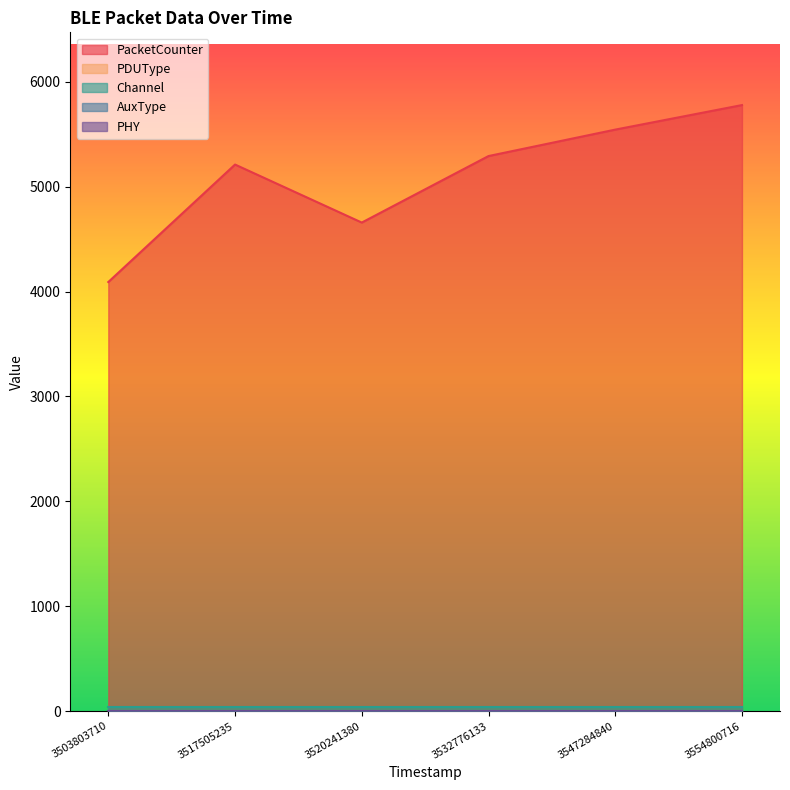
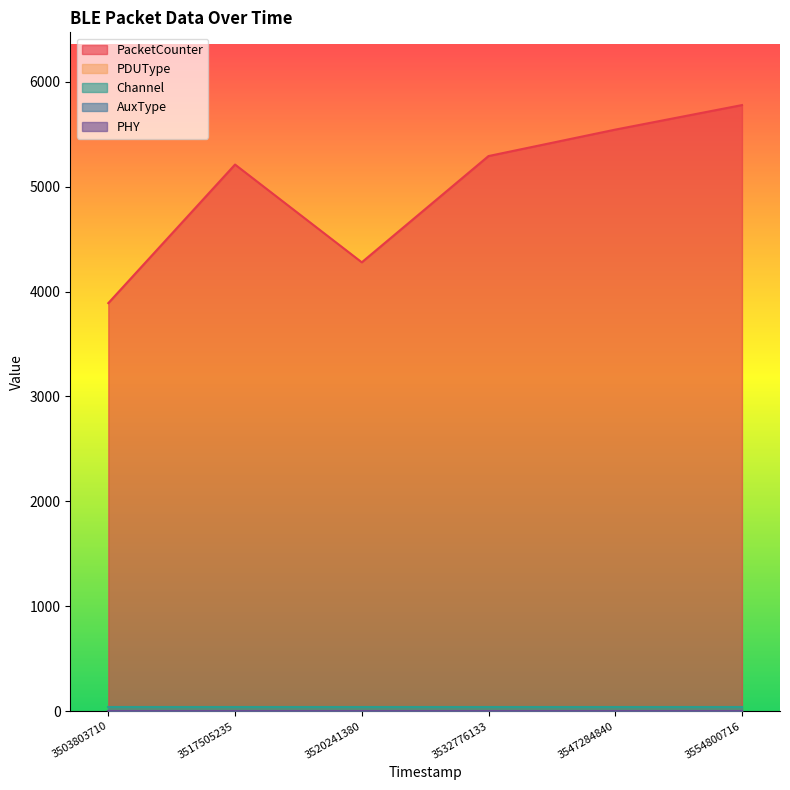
PacketCounter, 3503803710: 4090 -> 3890
PacketCounter, 3520241380: 4660 -> 4280
